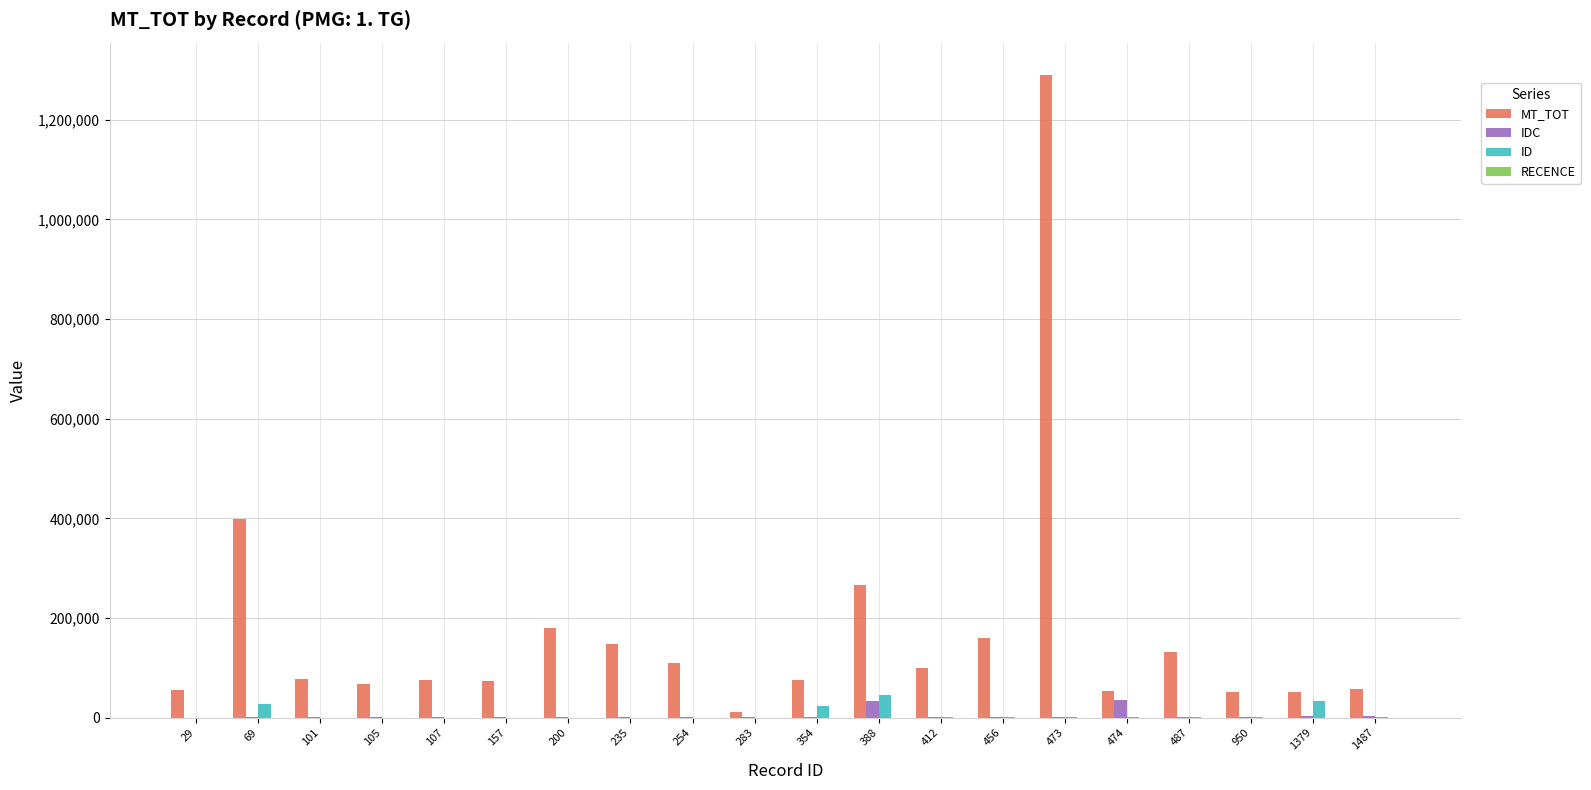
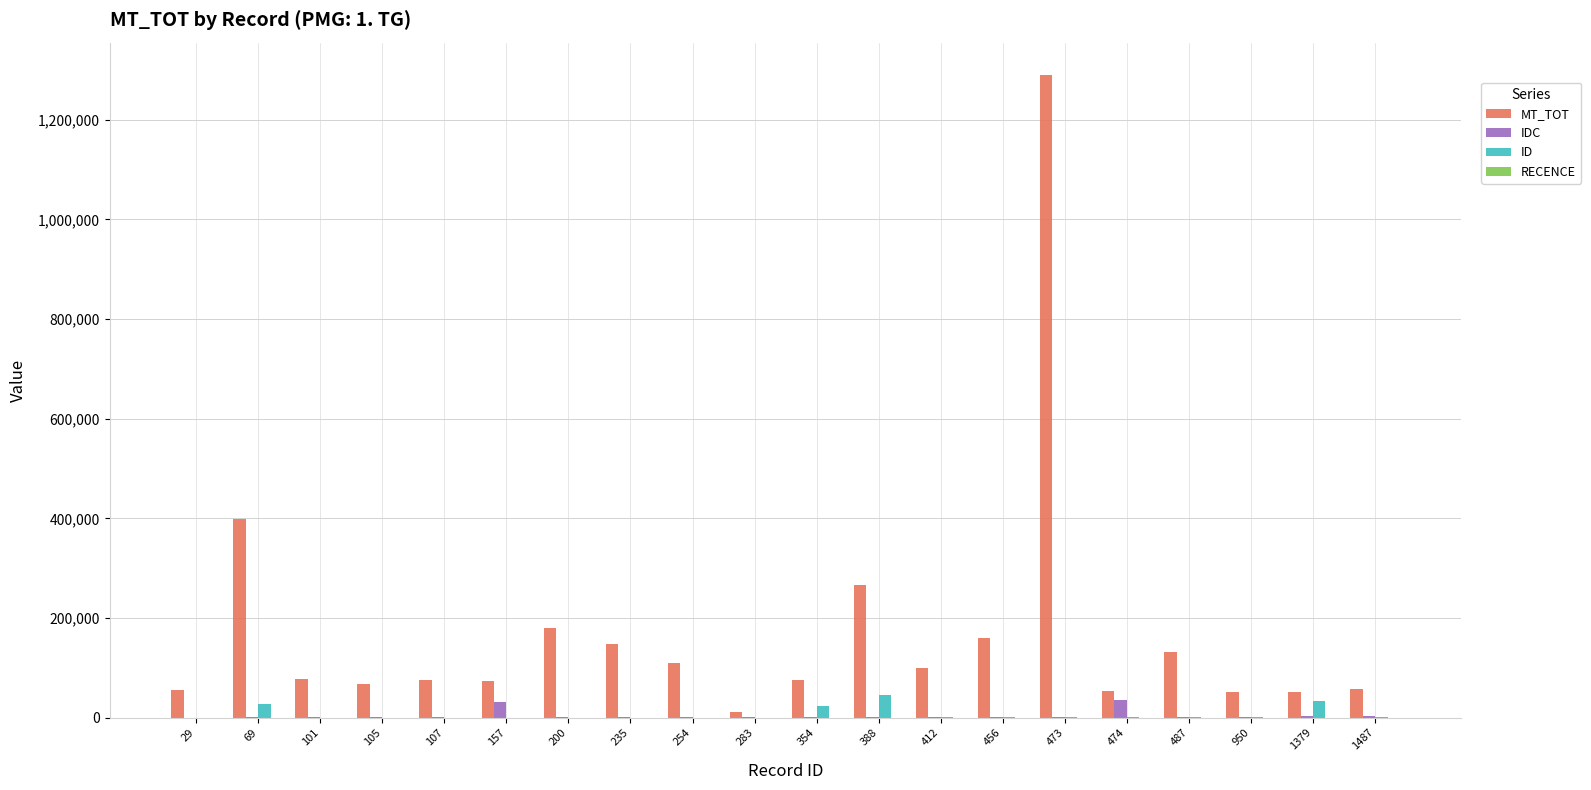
IDC, 157: 0 -> 30,000
IDC, 388: 30,000 -> 0
